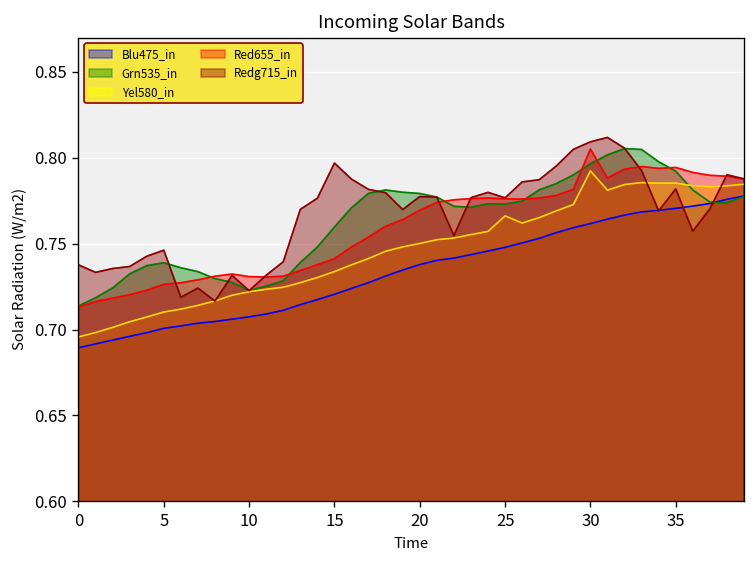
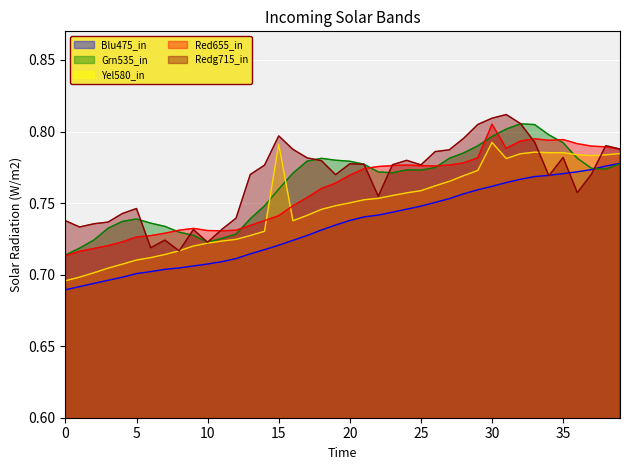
Yel580_in, 15: 0.734 -> 0.791
Yel580_in, 25: 0.766 -> 0.759
